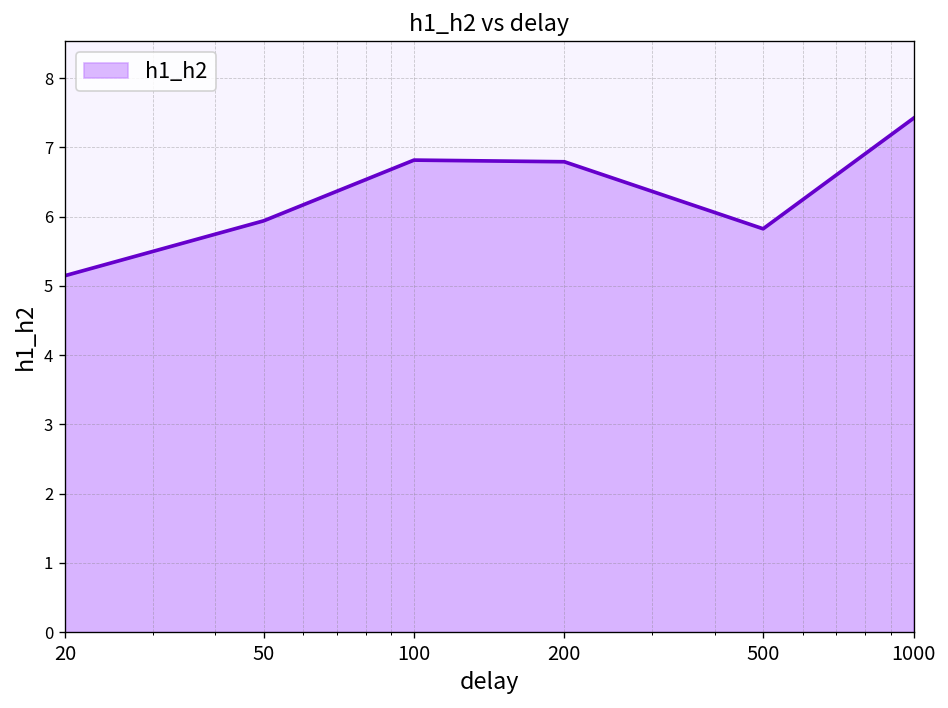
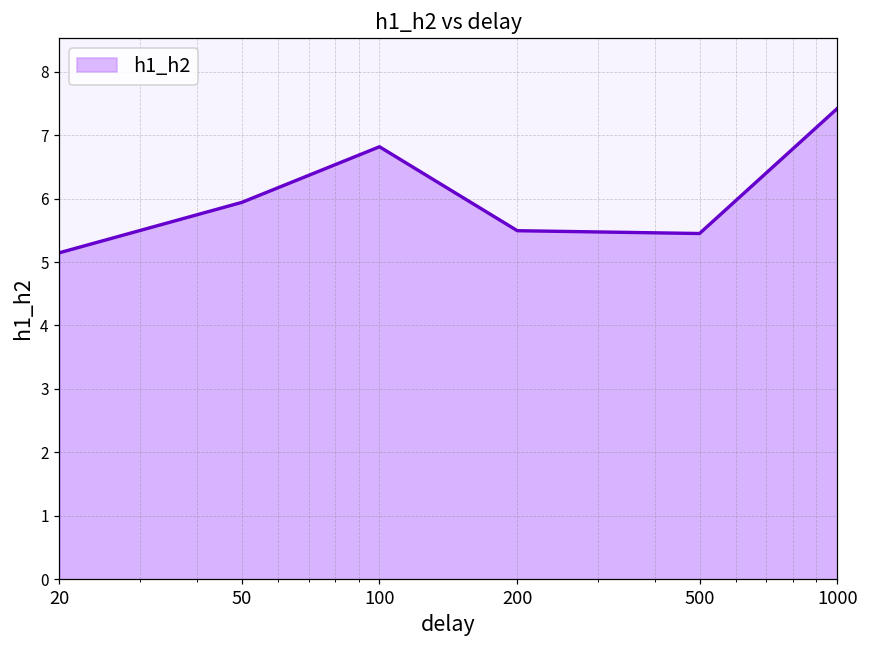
200: 6.8 -> 5.5
500: 5.8 -> 5.4
